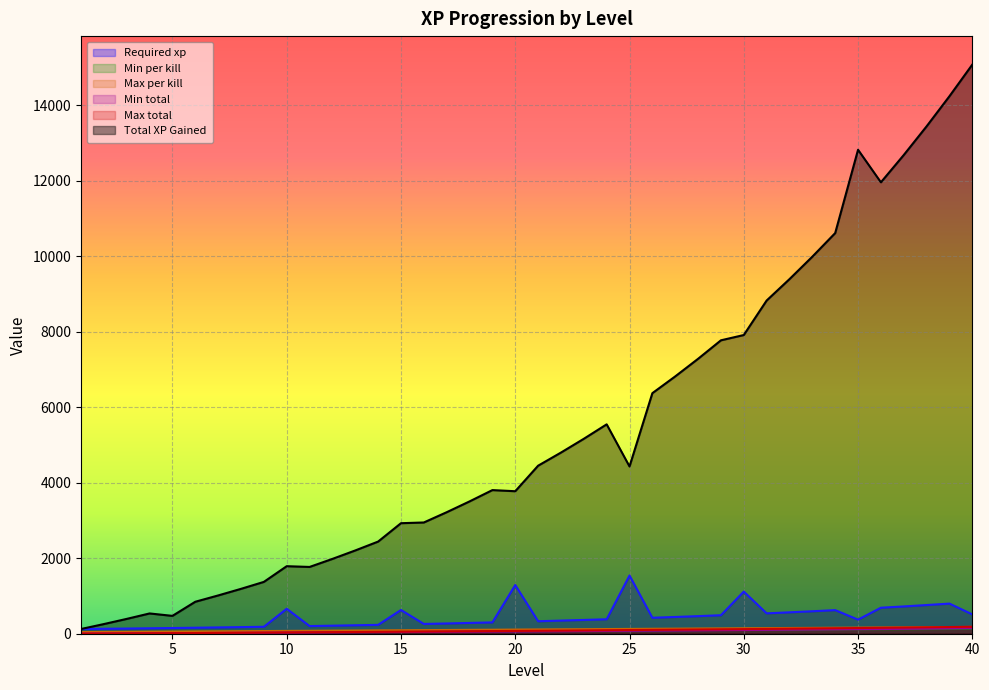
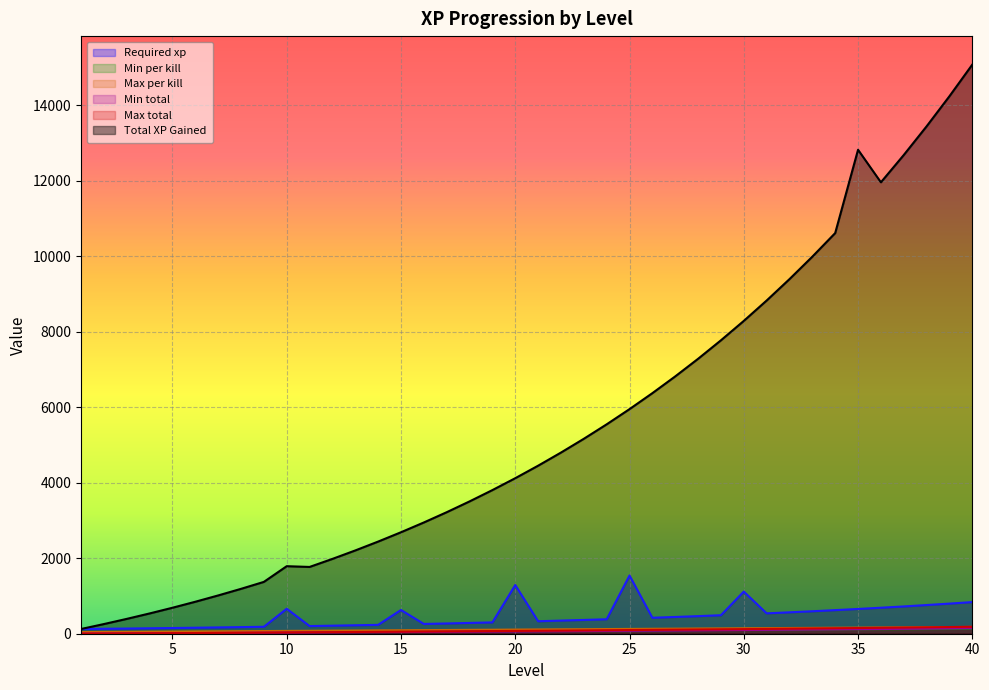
Total XP Gained, 5: 500 -> 700
Total XP Gained, 15: 2900 -> 2700
Total XP Gained, 20: 3800 -> 4100
Total XP Gained, 25: 4400 -> 6000
Total XP Gained, 30: 7900 -> 8300
Required xp, 35: 400 -> 700
Required xp, 40: 500 -> 800
